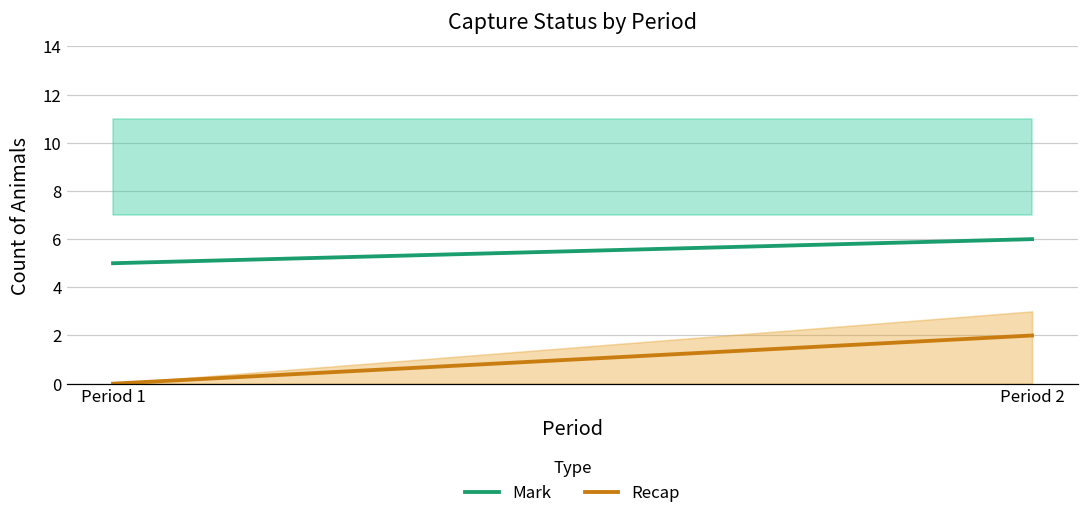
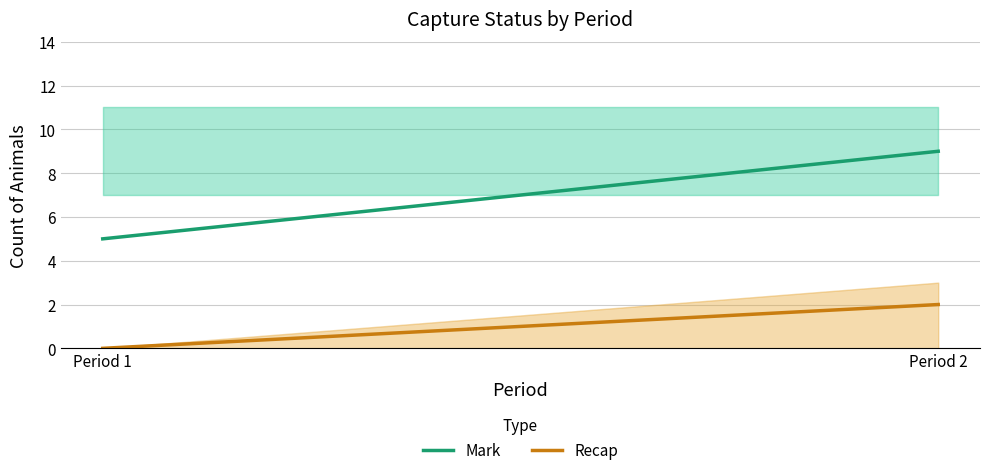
Mark, Period 2: 6 -> 9
